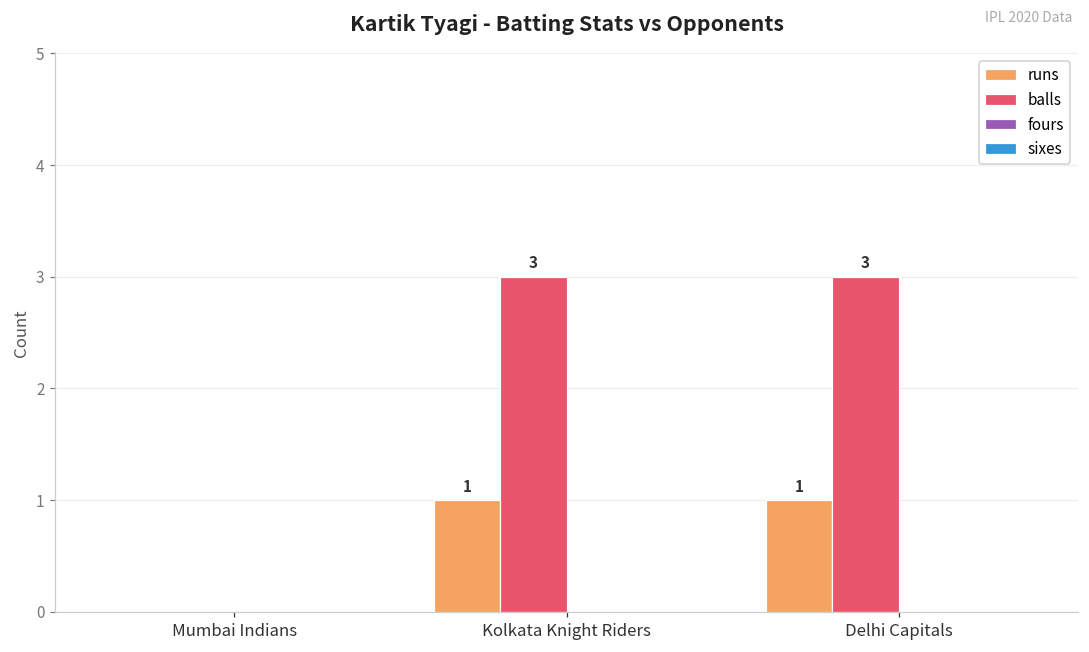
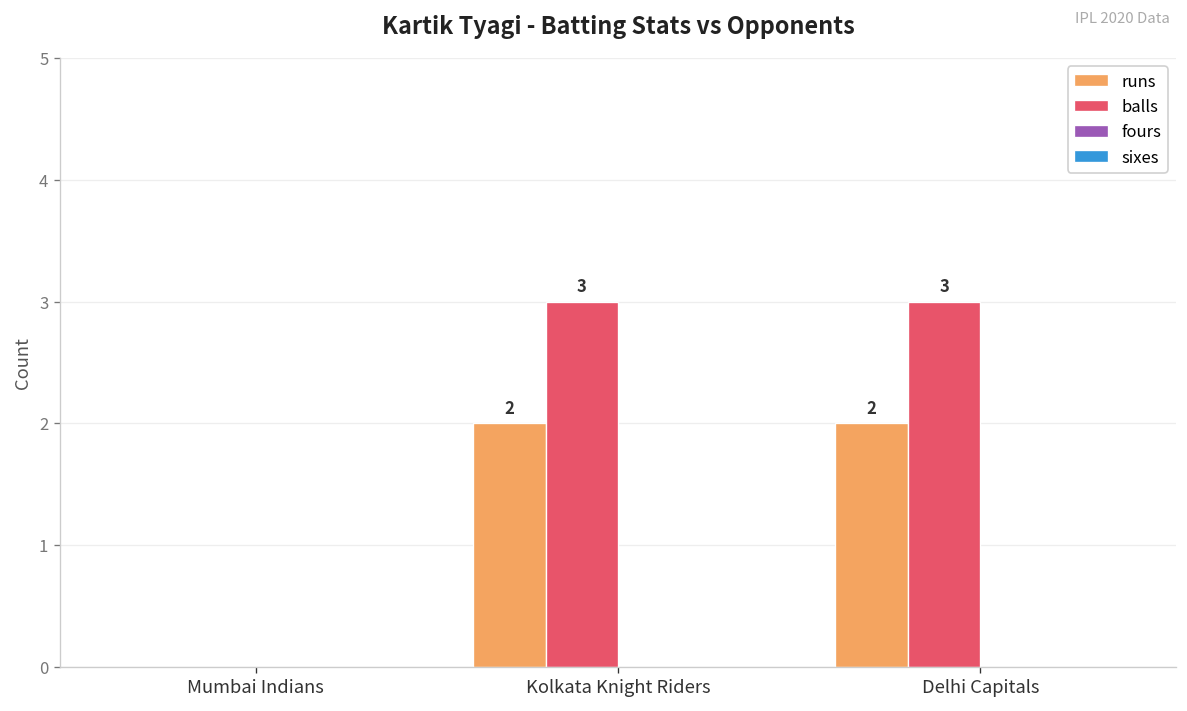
runs, Kolkata Knight Riders: 1 -> 2
runs, Delhi Capitals: 1 -> 2
